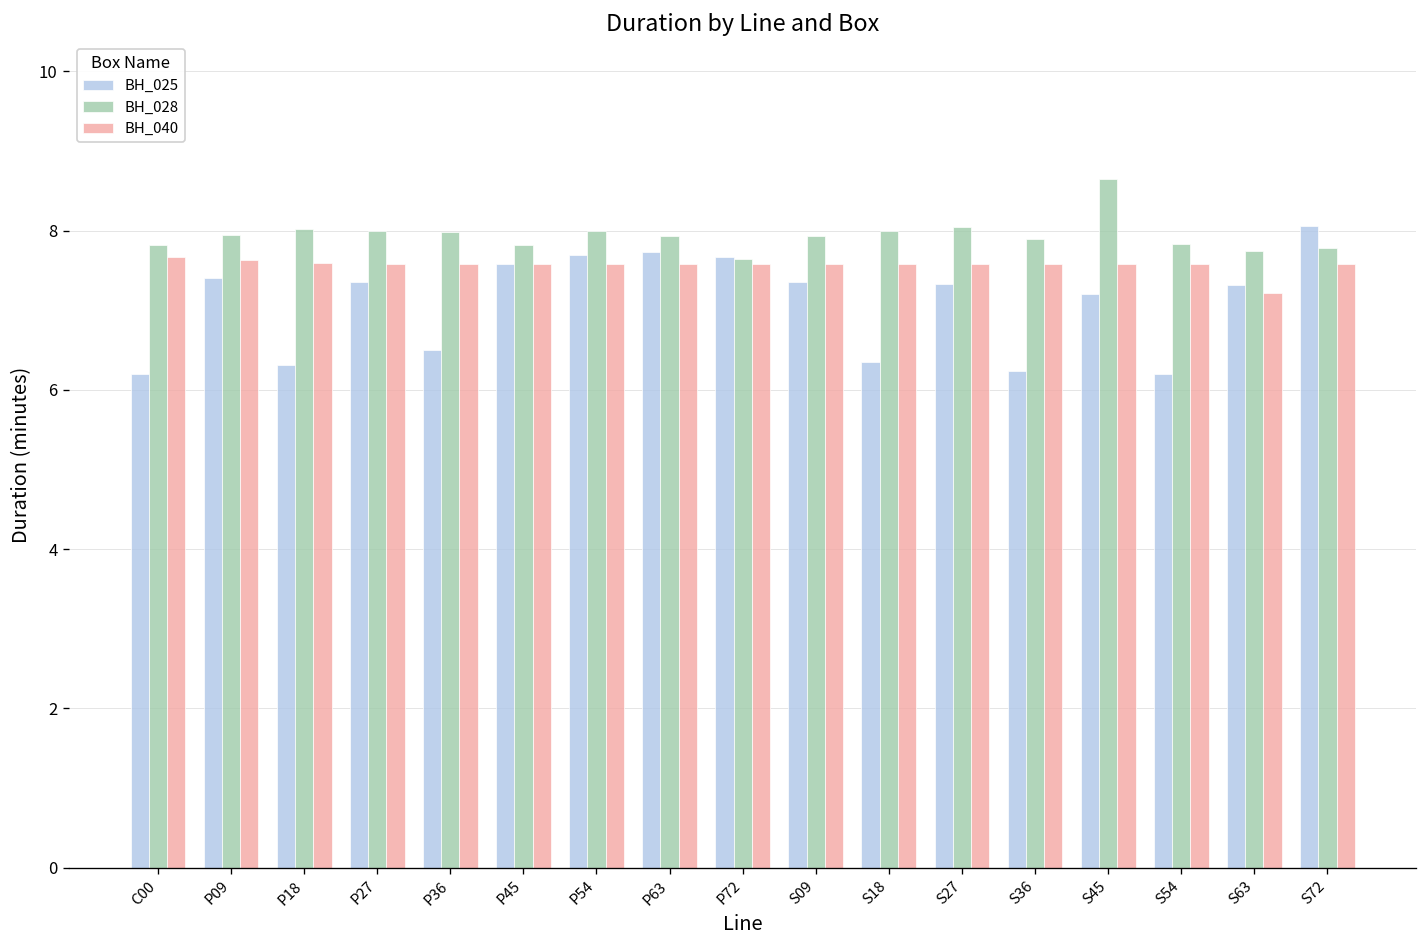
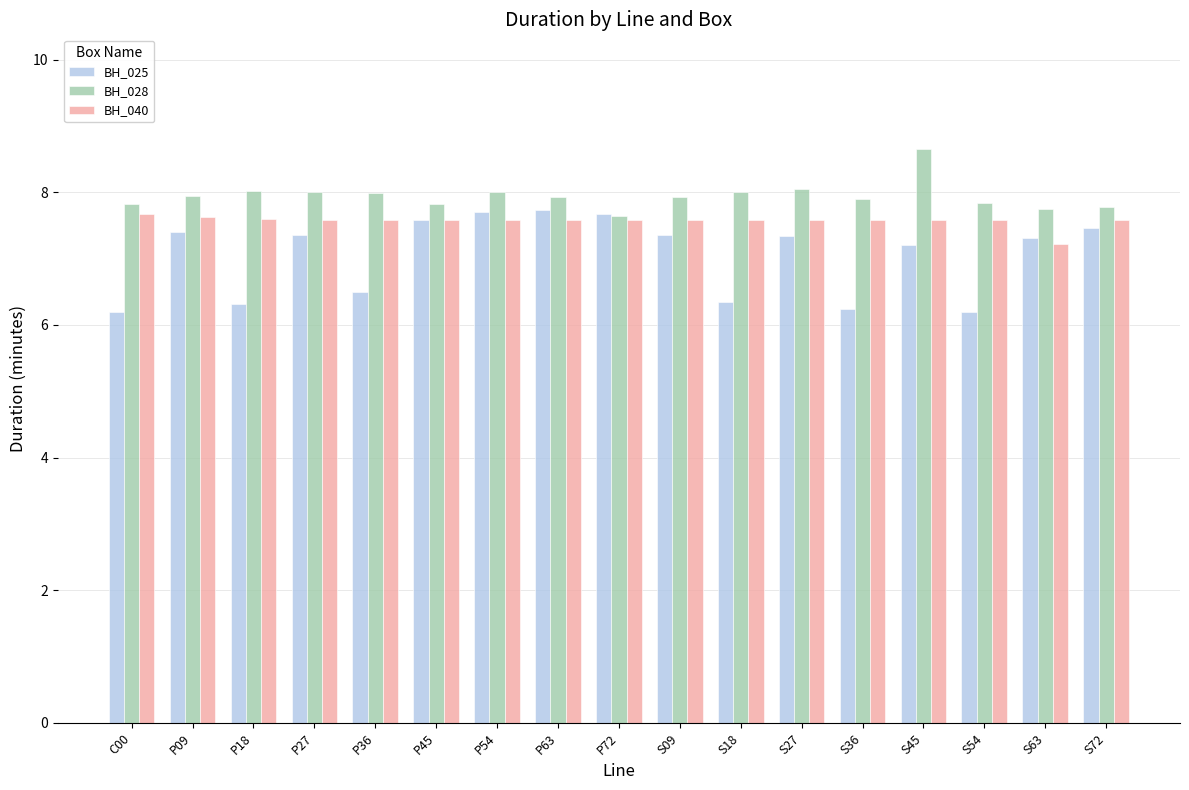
BH_025, S72: 8.1 -> 7.5
